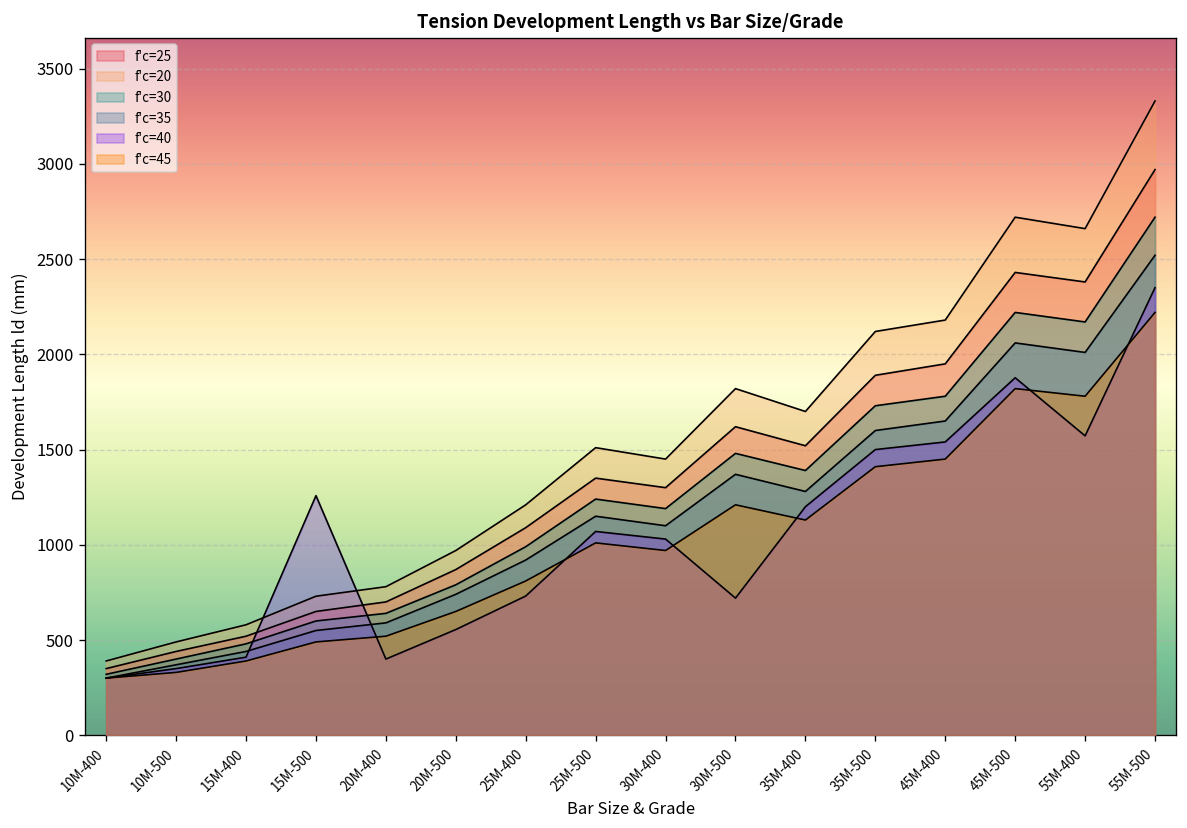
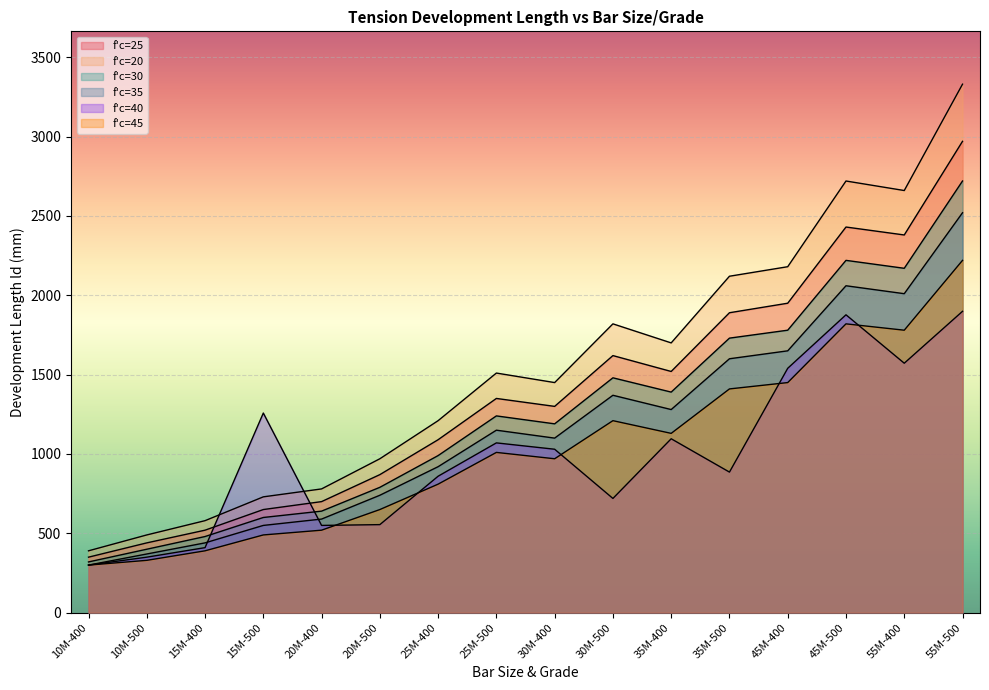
f'c=40, 20M-400: 400 -> 550
f'c=40, 25M-400: 730 -> 860
f'c=40, 35M-400: 1200 -> 1100
f'c=40, 35M-500: 1500 -> 890
f'c=40, 55M-500: 2350 -> 1900
